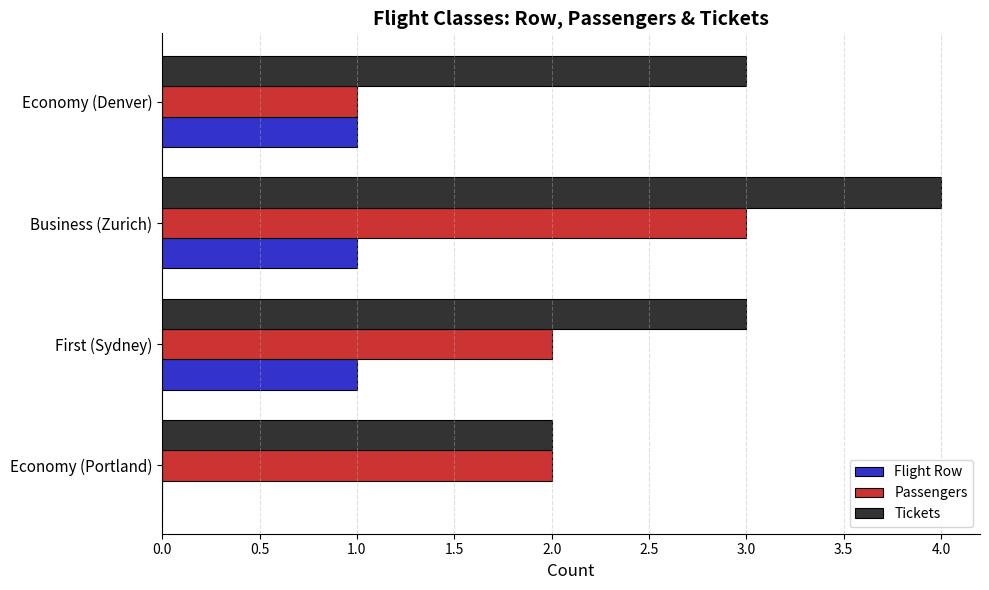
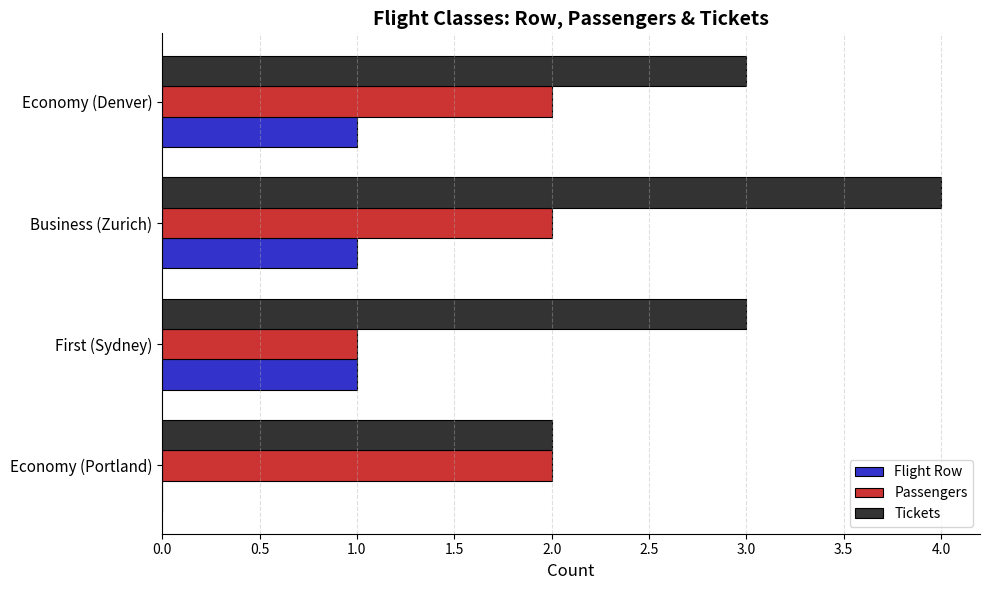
Passengers, Economy (Denver): 1 -> 2
Passengers, Business (Zurich): 3 -> 2
Passengers, First (Sydney): 2 -> 1
